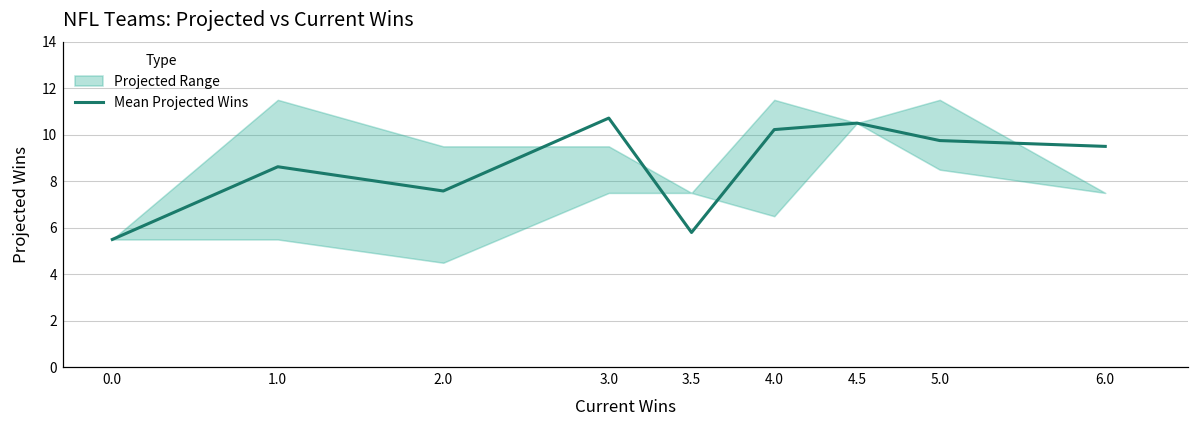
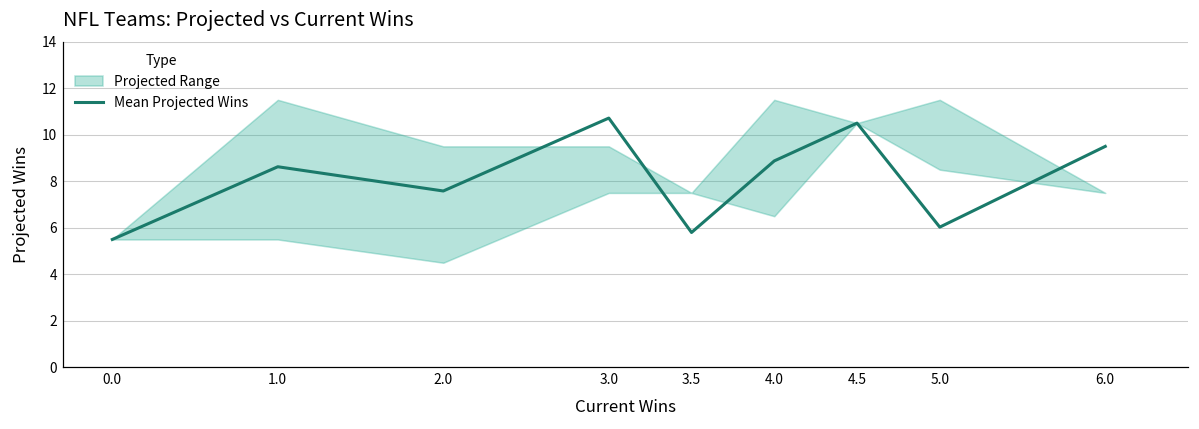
Mean Projected Wins, 4.0: 10.2 -> 8.9
Mean Projected Wins, 5.0: 9.8 -> 6.0
